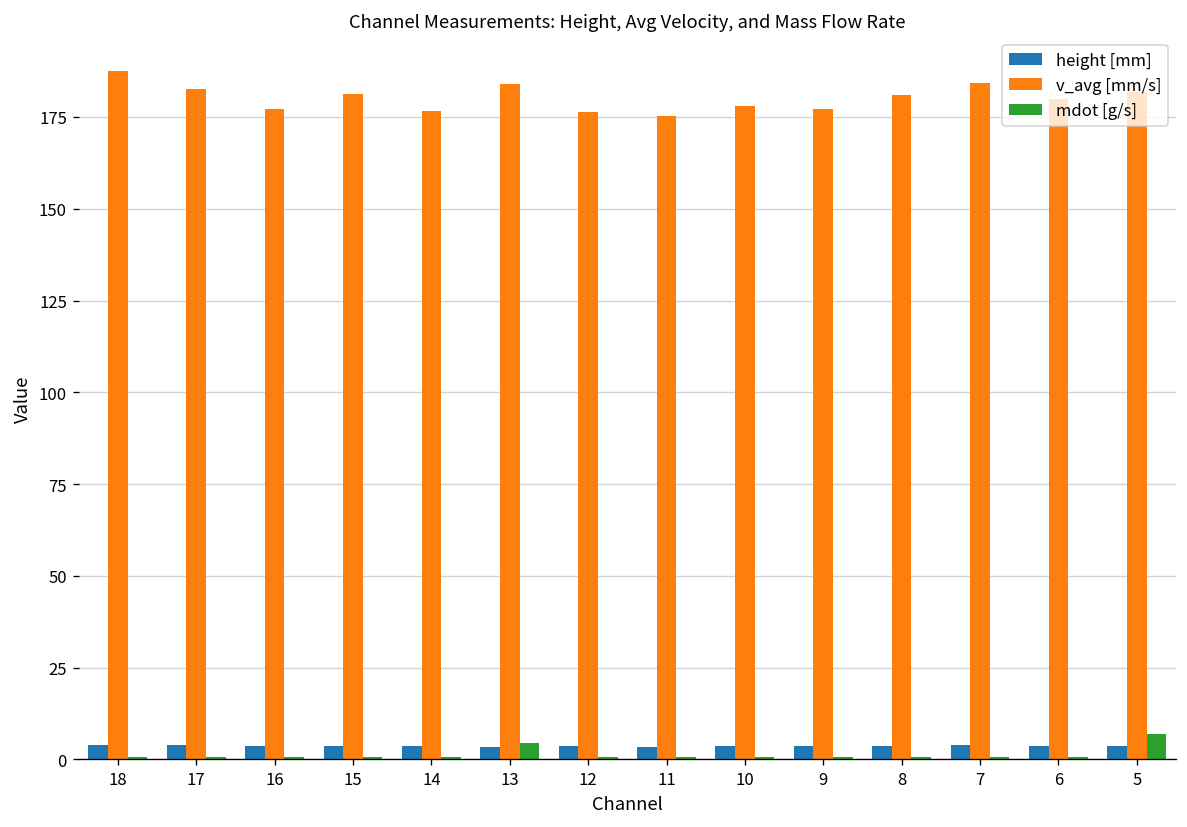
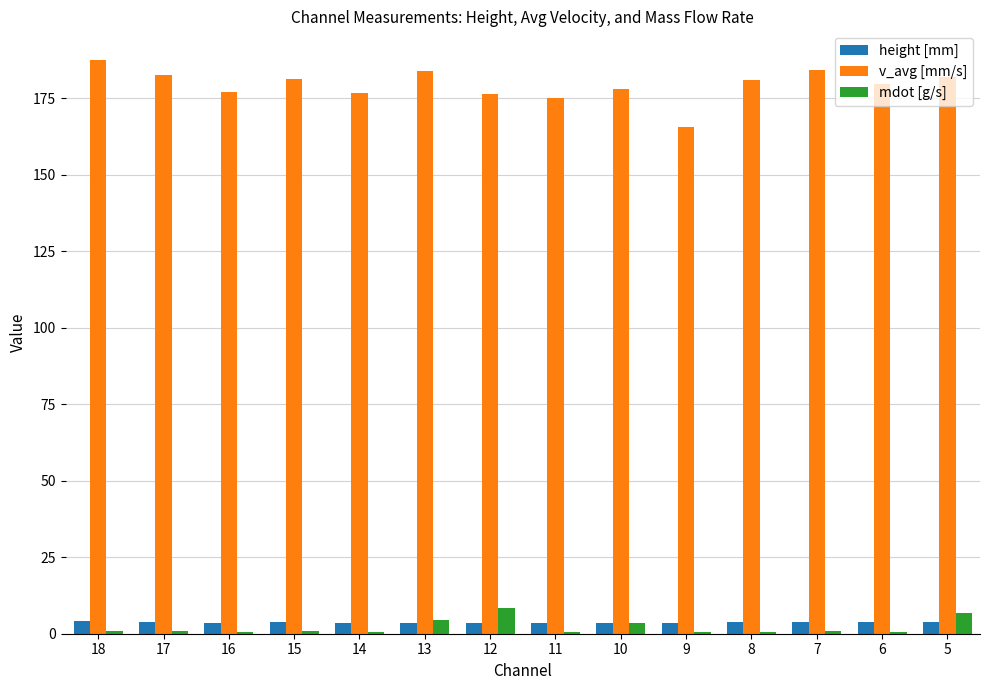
mdot [g/s], 12: 1 -> 8
mdot [g/s], 10: 1 -> 4
v_avg [mm/s], 9: 177 -> 166
